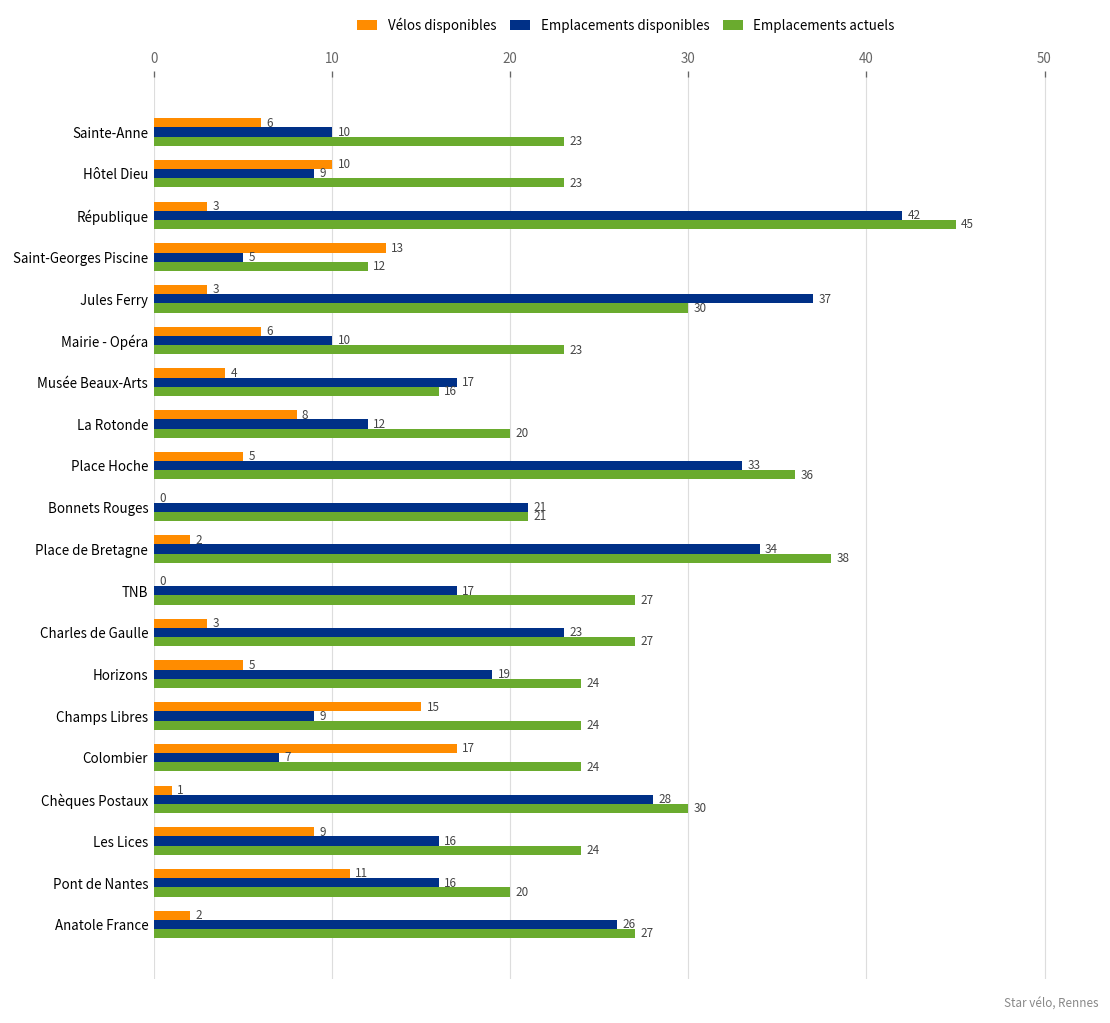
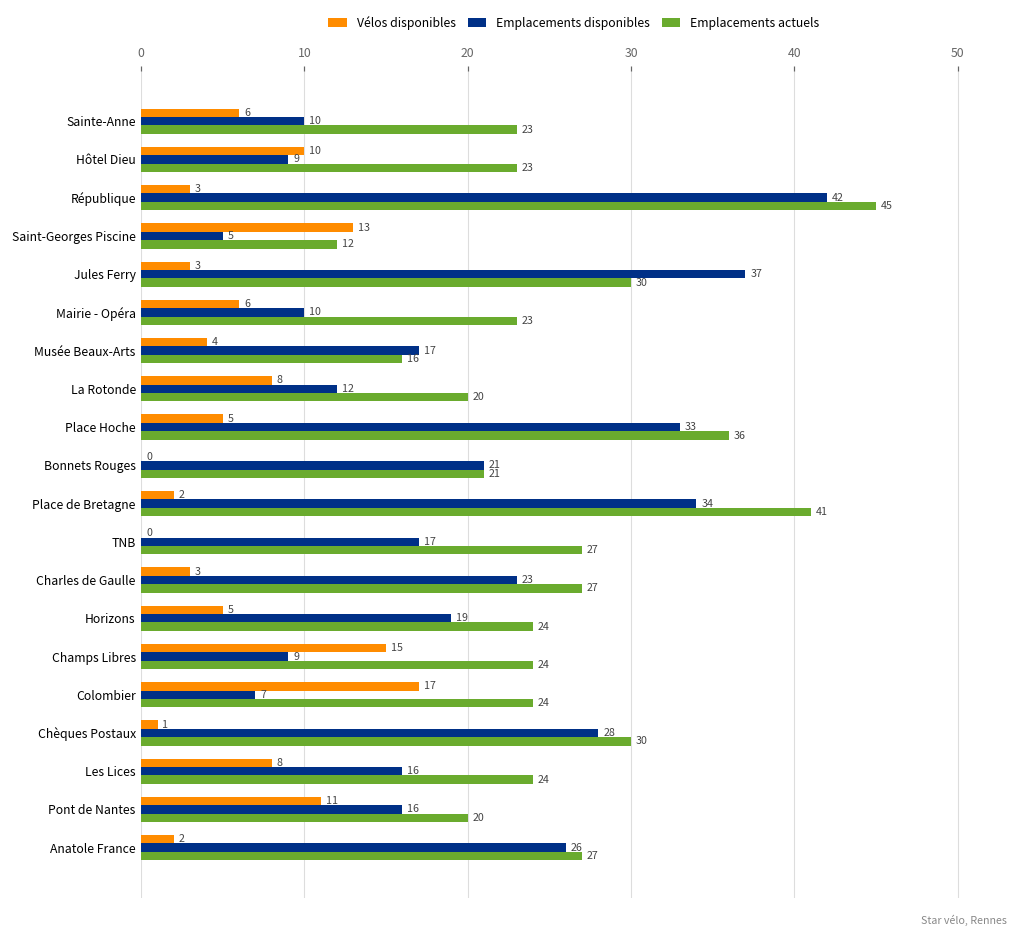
Emplacements actuels, Place de Bretagne: 38 -> 41
Vélos disponibles, Les Lices: 9 -> 8
